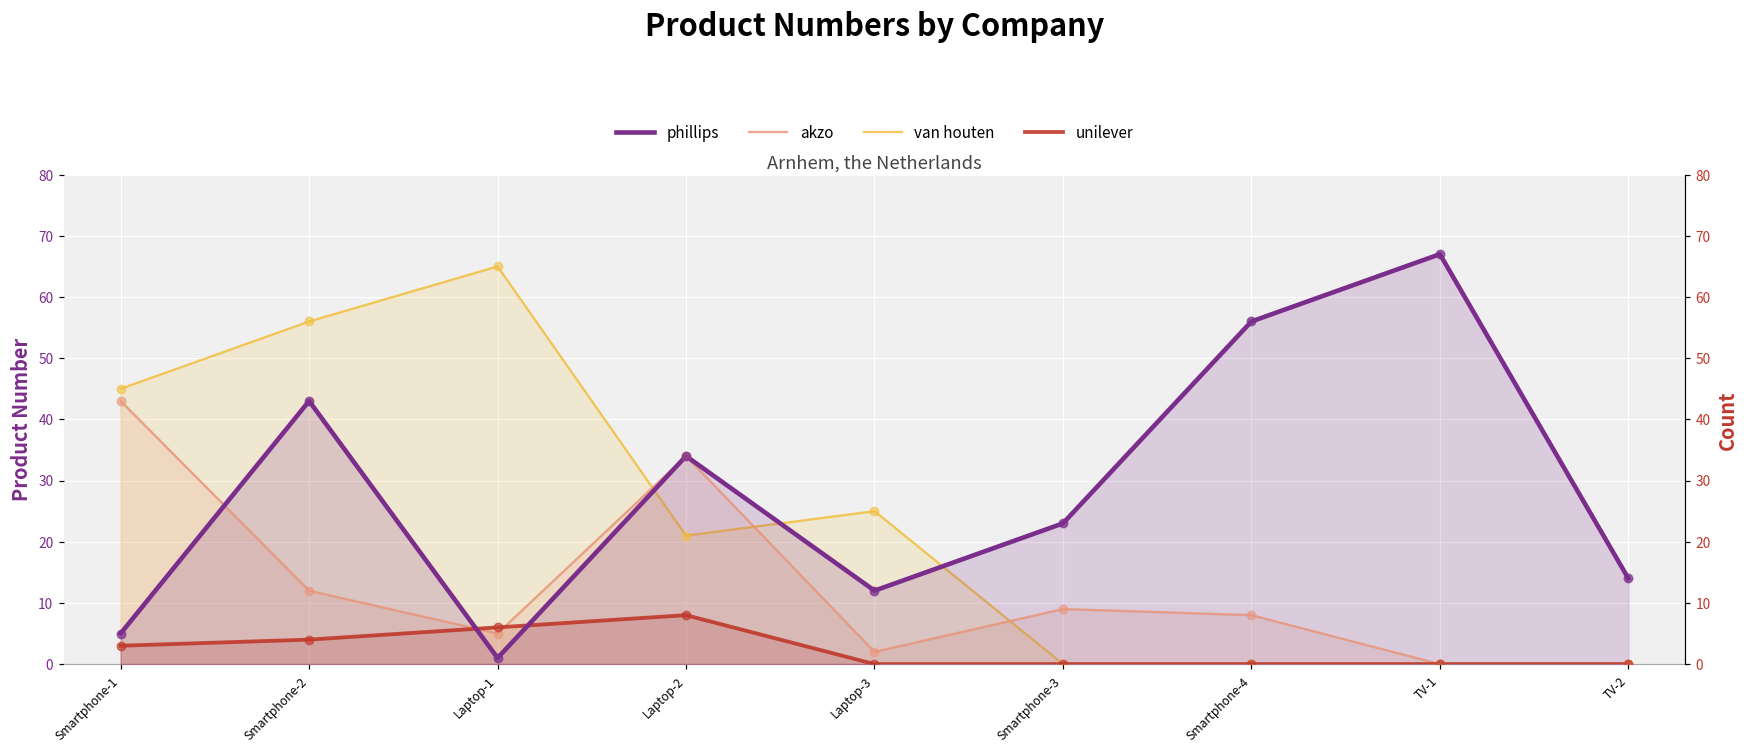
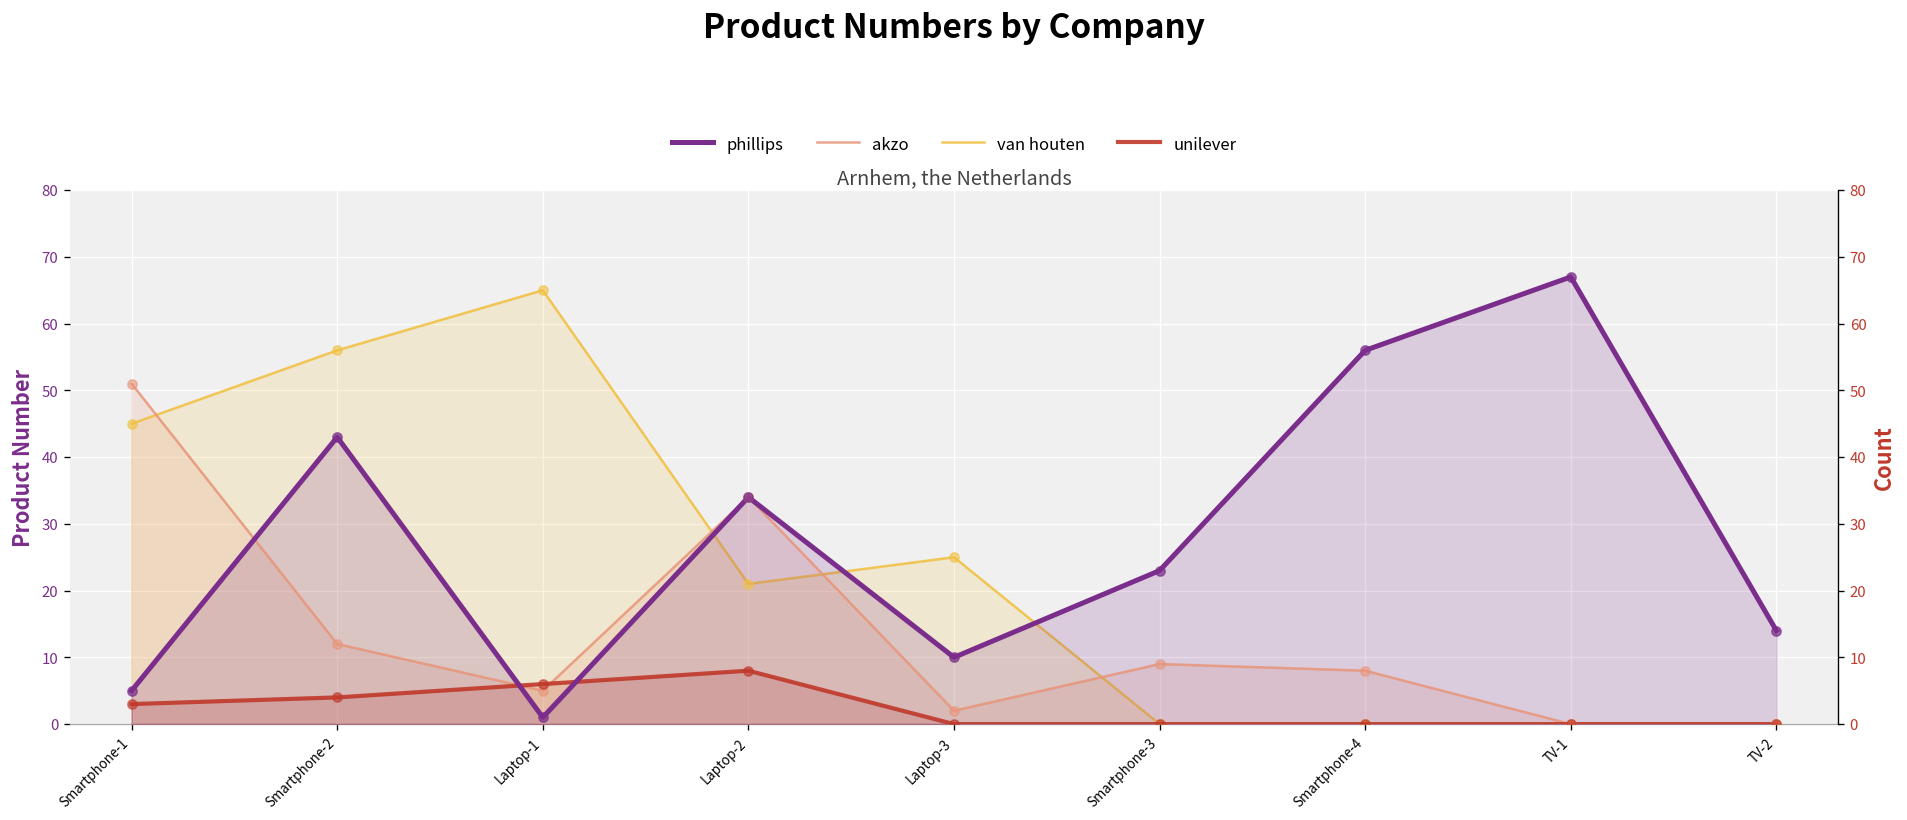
akzo, Smartphone-1: 43 -> 51
phillips, Laptop-3: 12 -> 10
